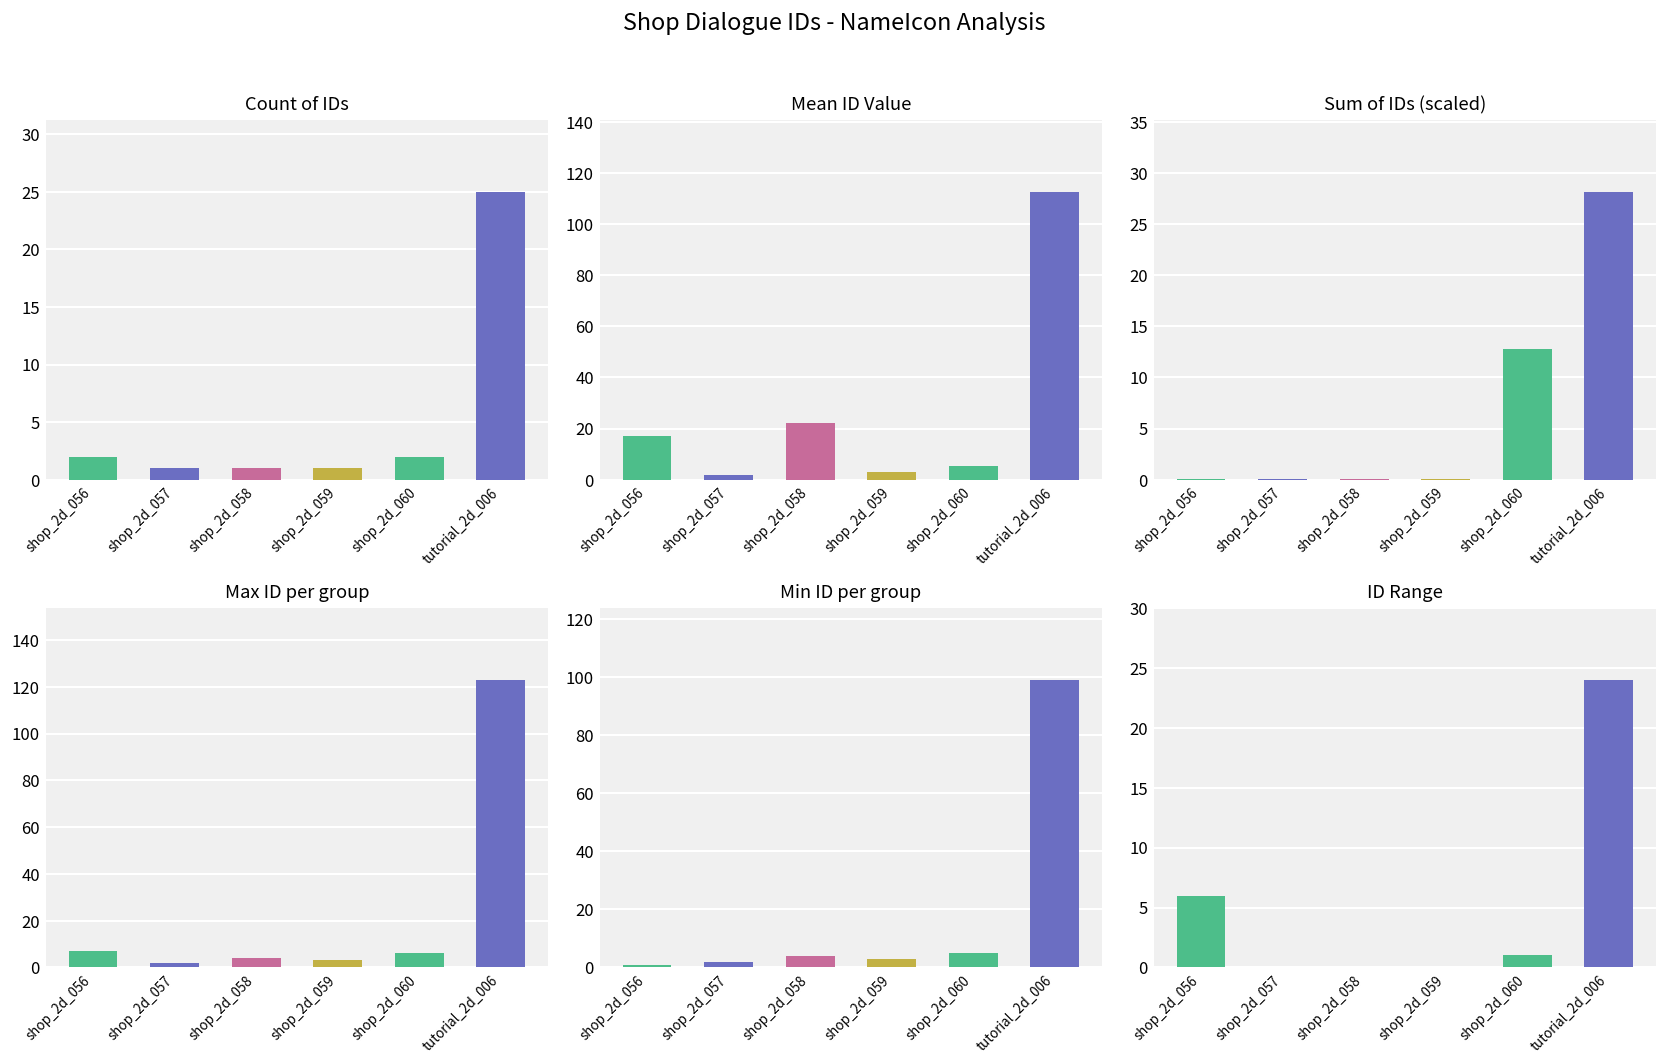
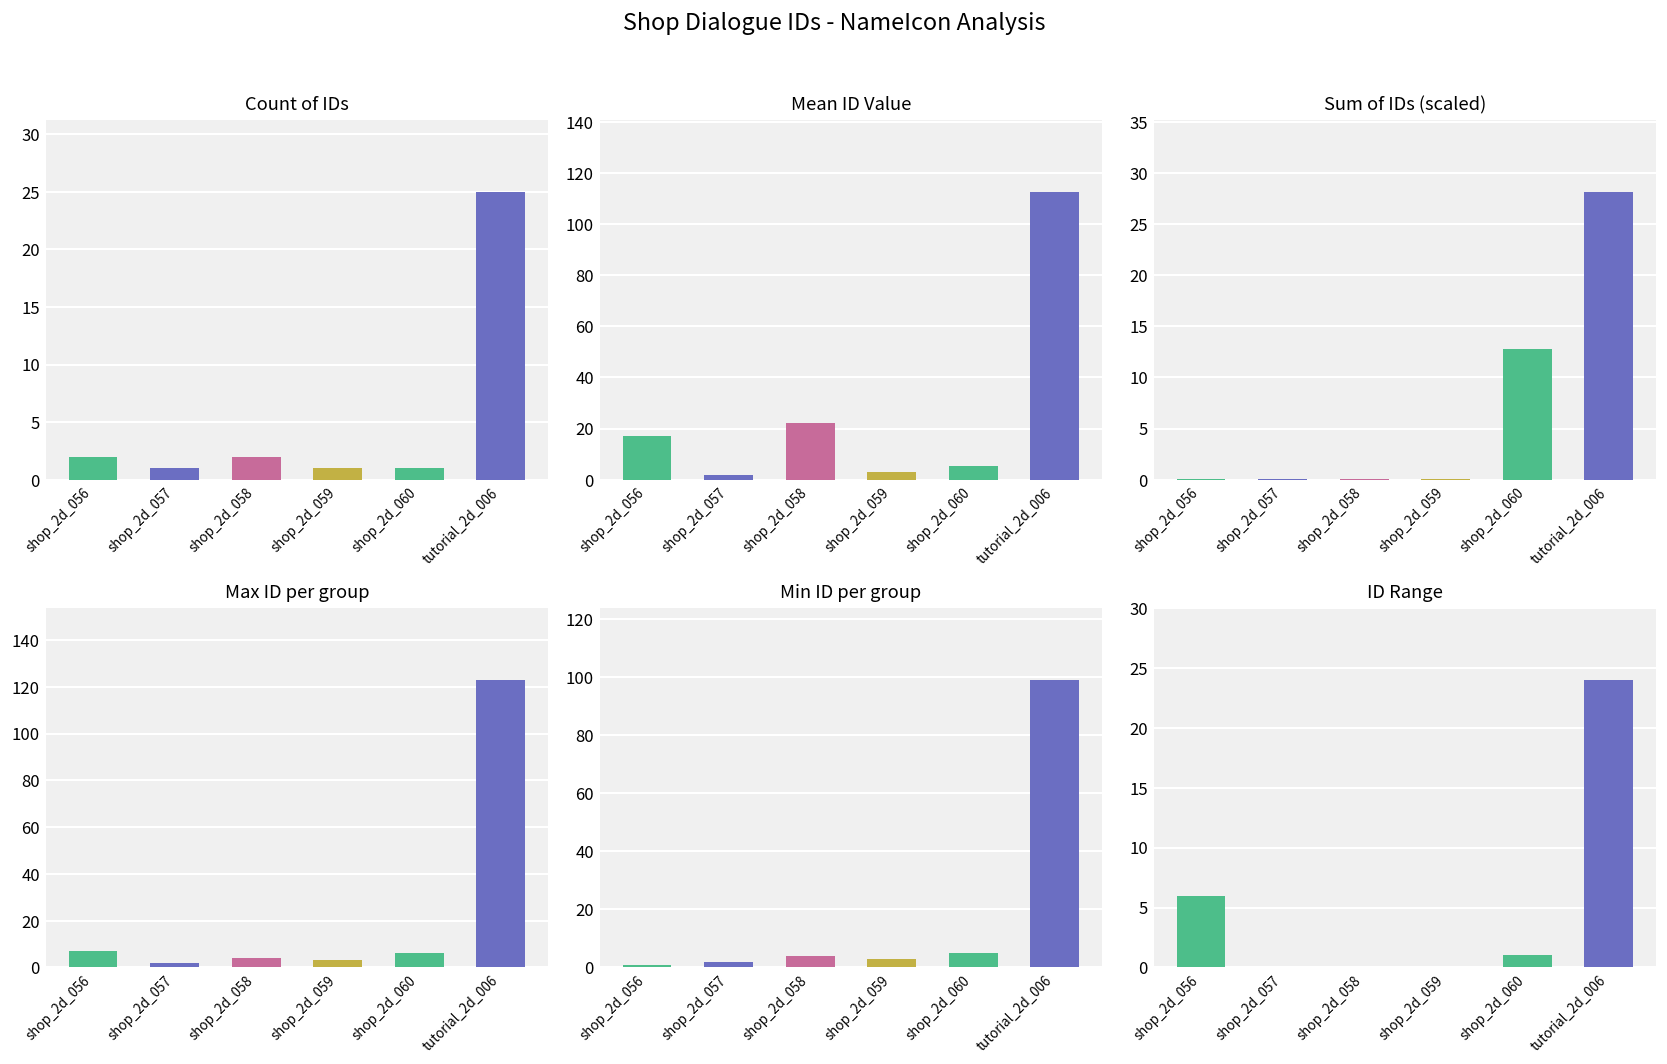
Count of IDs, shop_2d_058: 1 -> 2
Count of IDs, shop_2d_060: 2 -> 1
